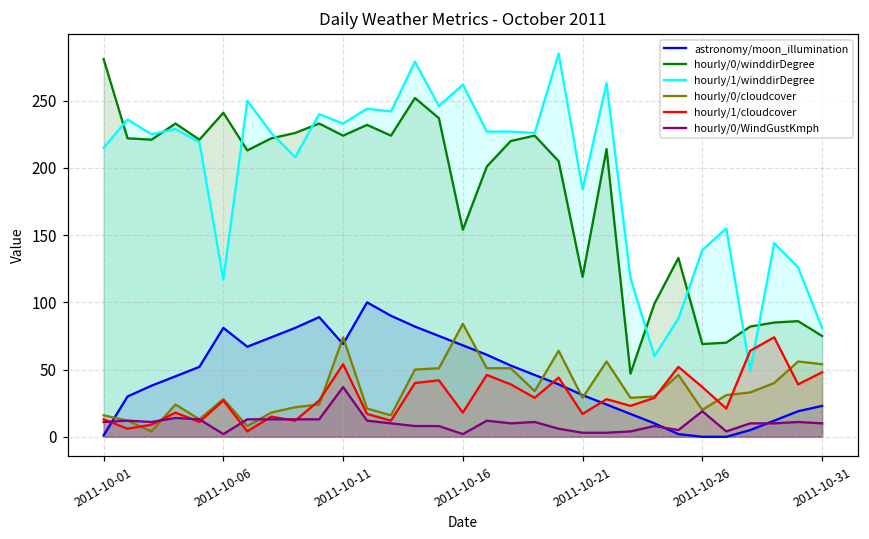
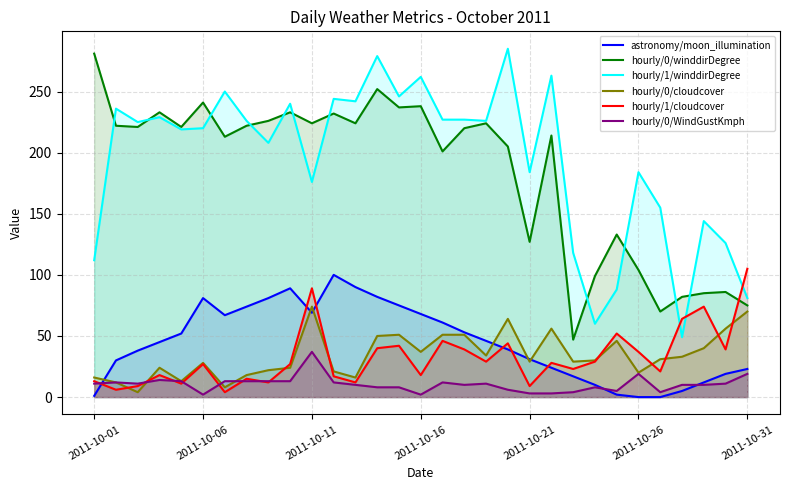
hourly/1/winddirDegree, 2011-10-01: 215 -> 112
hourly/1/winddirDegree, 2011-10-06: 117 -> 220
hourly/1/winddirDegree, 2011-10-11: 233 -> 176
hourly/1/cloudcover, 2011-10-11: 54 -> 89
hourly/0/winddirDegree, 2011-10-16: 154 -> 238
hourly/0/cloudcover, 2011-10-16: 84 -> 37
hourly/0/winddirDegree, 2011-10-21: 119 -> 127
hourly/1/cloudcover, 2011-10-21: 17 -> 9
hourly/0/winddirDegree, 2011-10-26: 69 -> 104
hourly/1/winddirDegree, 2011-10-26: 139 -> 184
hourly/0/cloudcover, 2011-10-31: 54 -> 70
hourly/1/cloudcover, 2011-10-31: 48 -> 105
hourly/0/WindGustKmph, 2011-10-31: 10 -> 19
